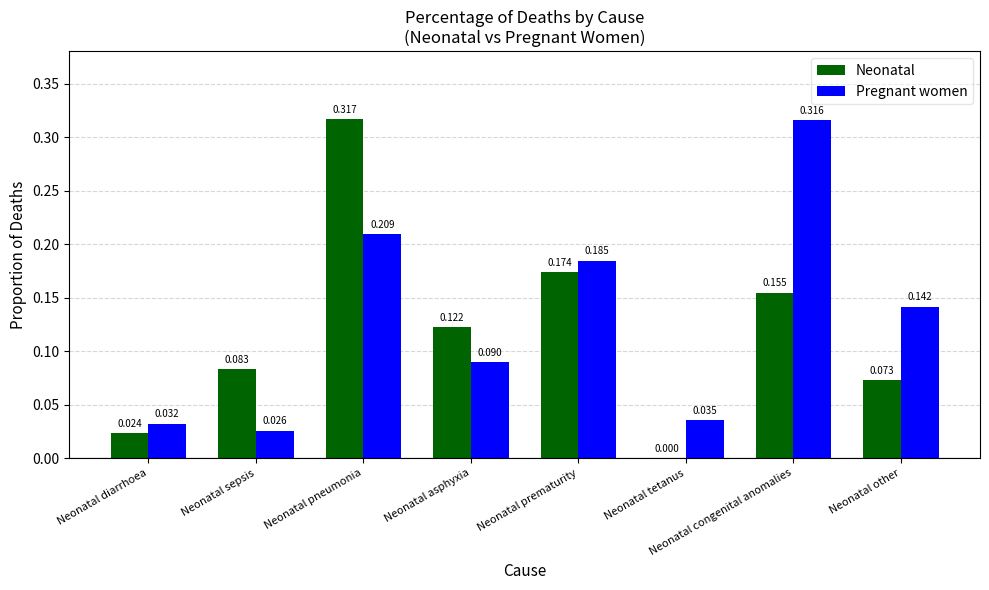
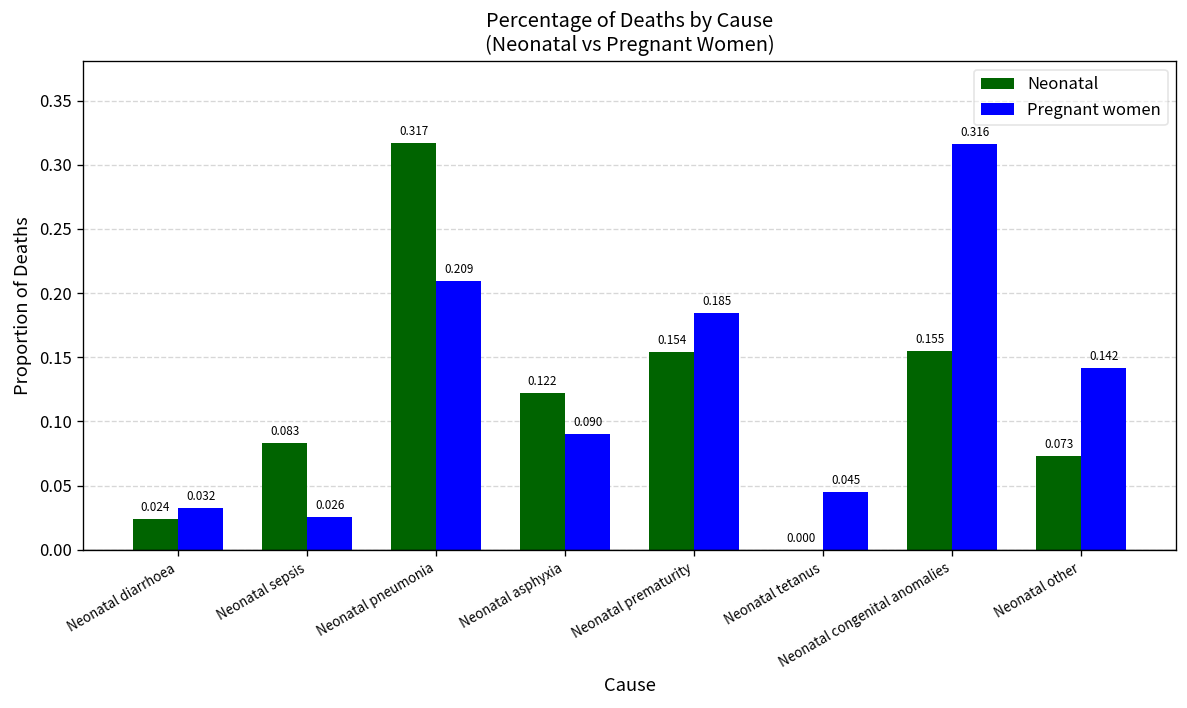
Neonatal, Neonatal prematurity: 0.174 -> 0.154
Pregnant women, Neonatal tetanus: 0.035 -> 0.045
